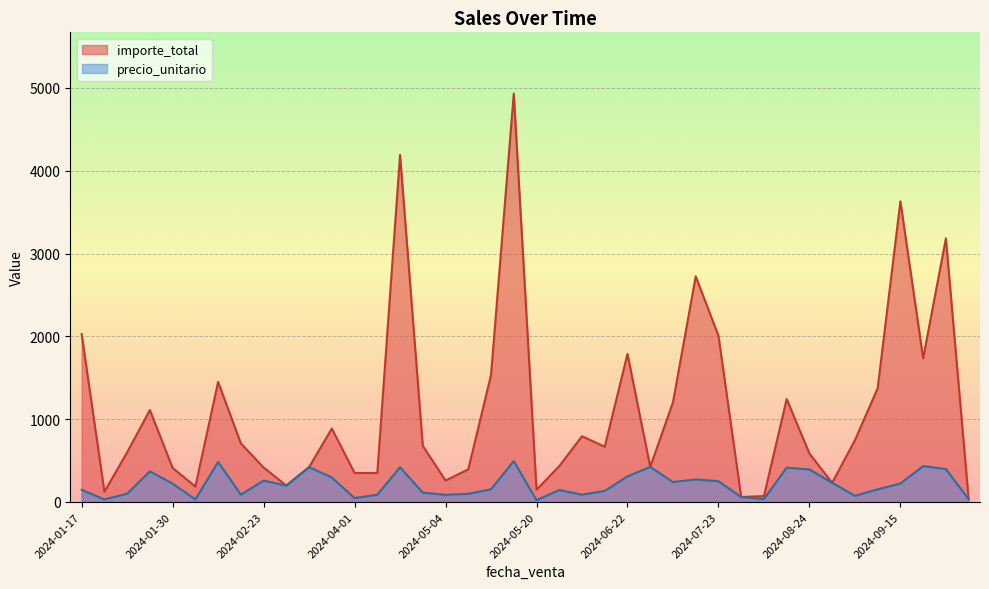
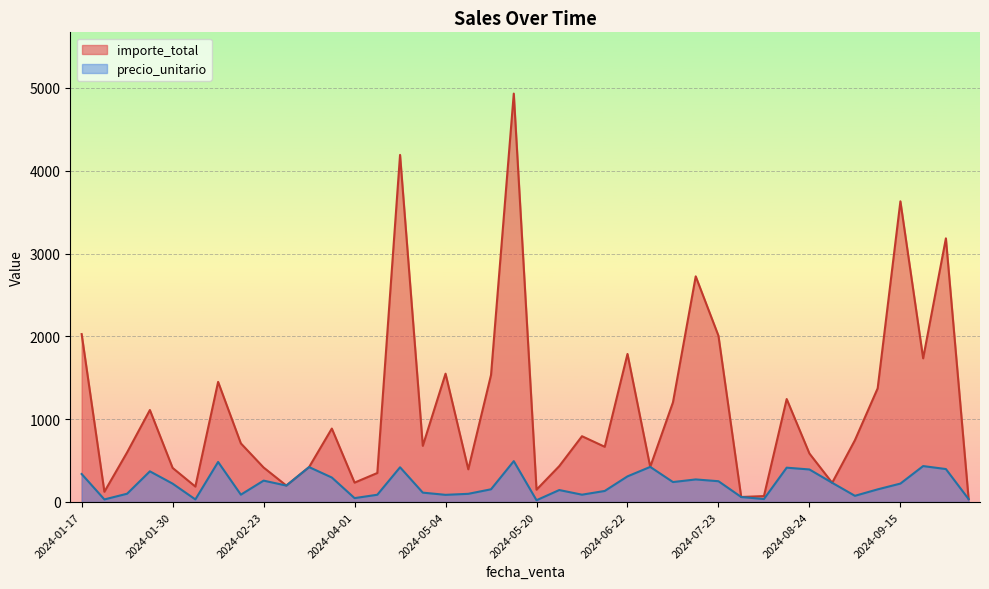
precio_unitario, 2024-01-17: 100 -> 300
importe_total, 2024-04-01: 400 -> 200
importe_total, 2024-05-04: 300 -> 1500
